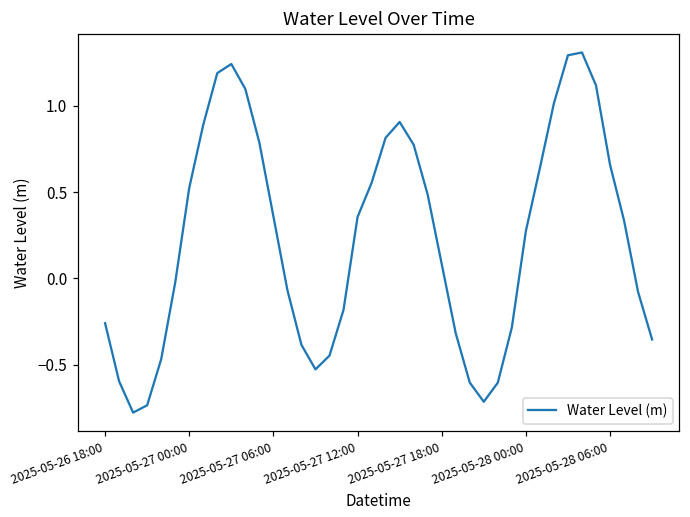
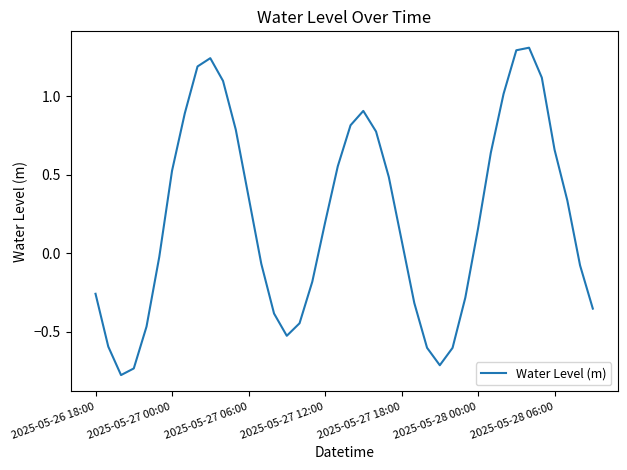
2025-05-27 12:00: 0.36 -> 0.19
2025-05-28 00:00: 0.27 -> 0.16
